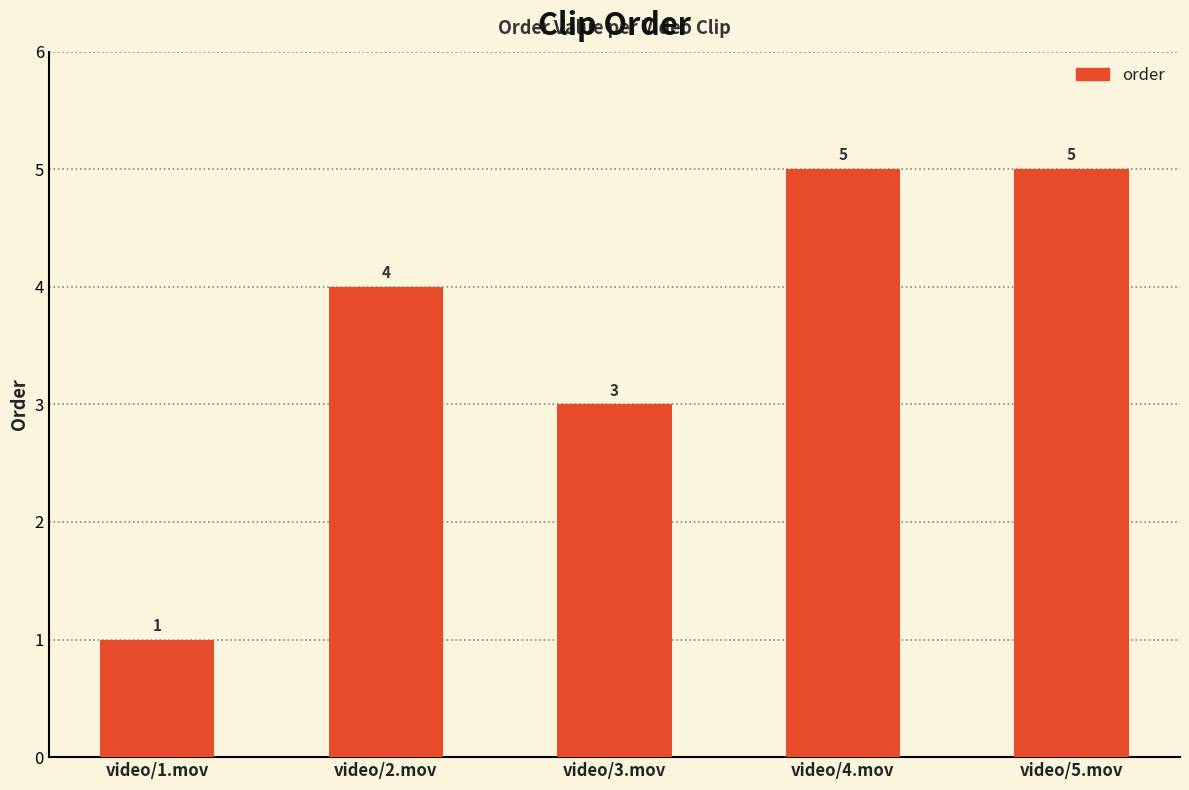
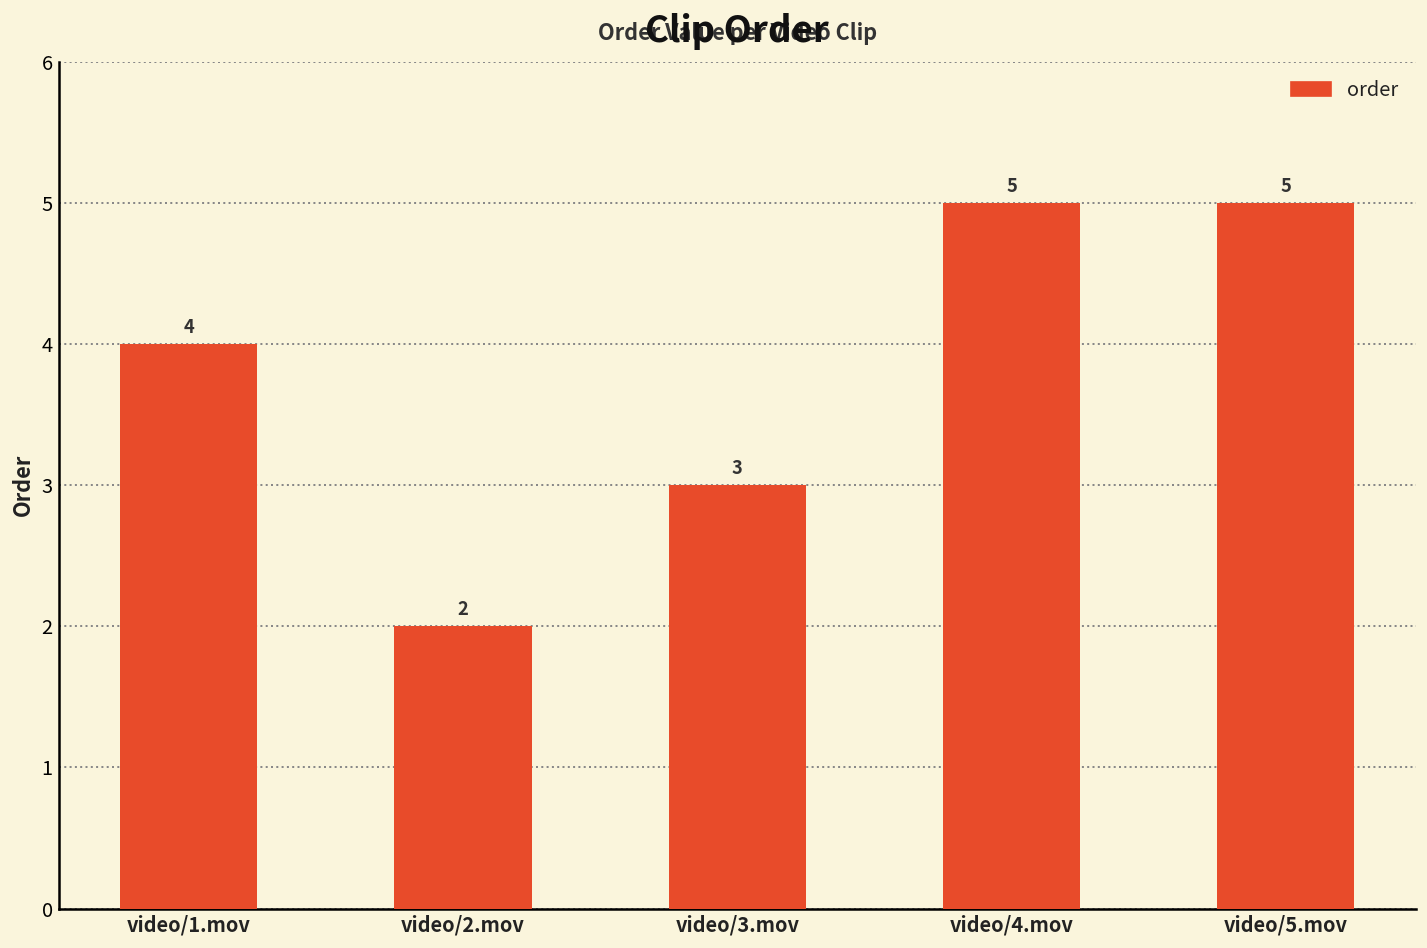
video/1.mov: 1 -> 4
video/2.mov: 4 -> 2
